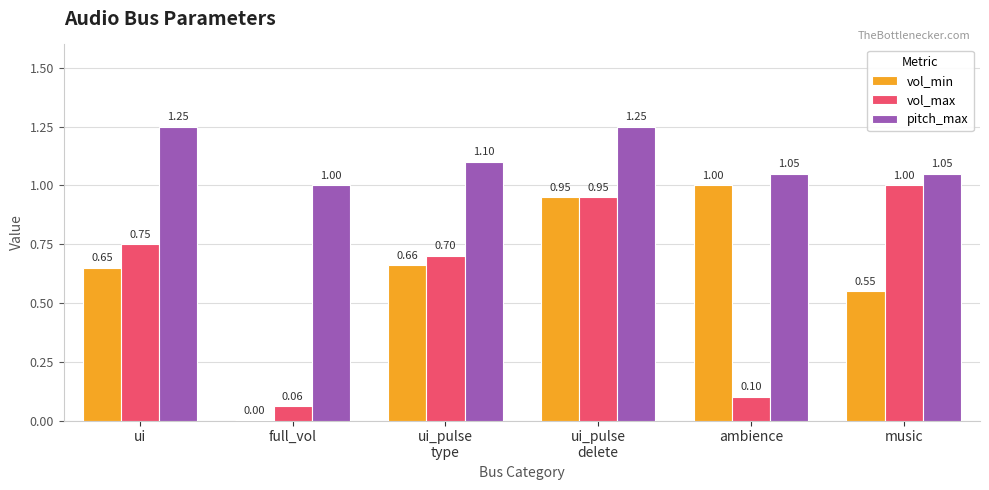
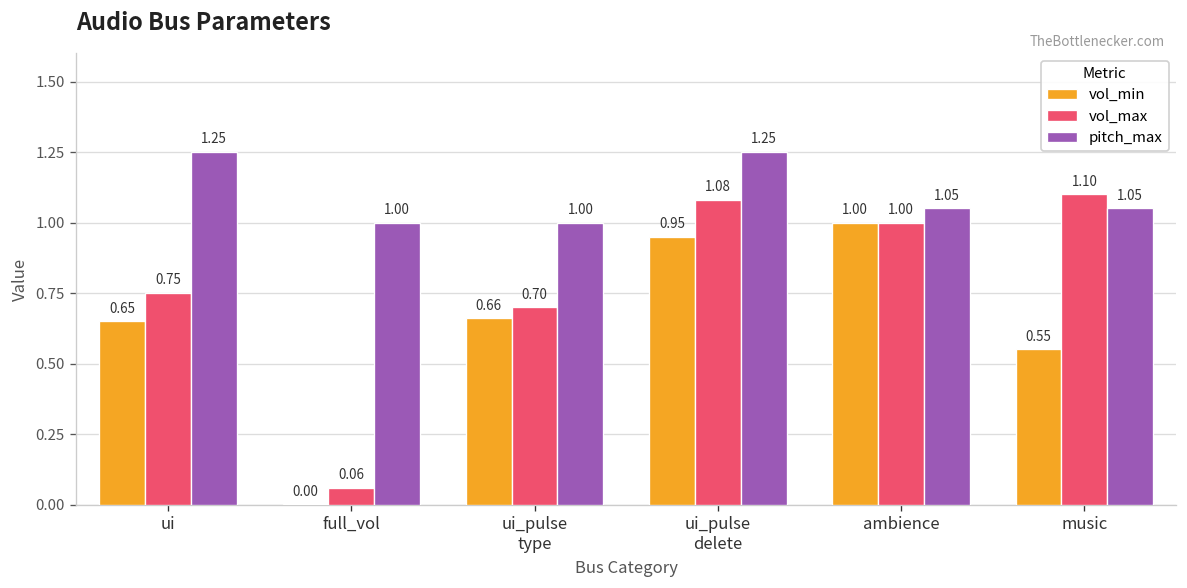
pitch_max, ui_pulse type: 1.10 -> 1.00
vol_max, ui_pulse delete: 0.95 -> 1.08
vol_max, ambience: 0.10 -> 1.00
vol_max, music: 1.00 -> 1.10
